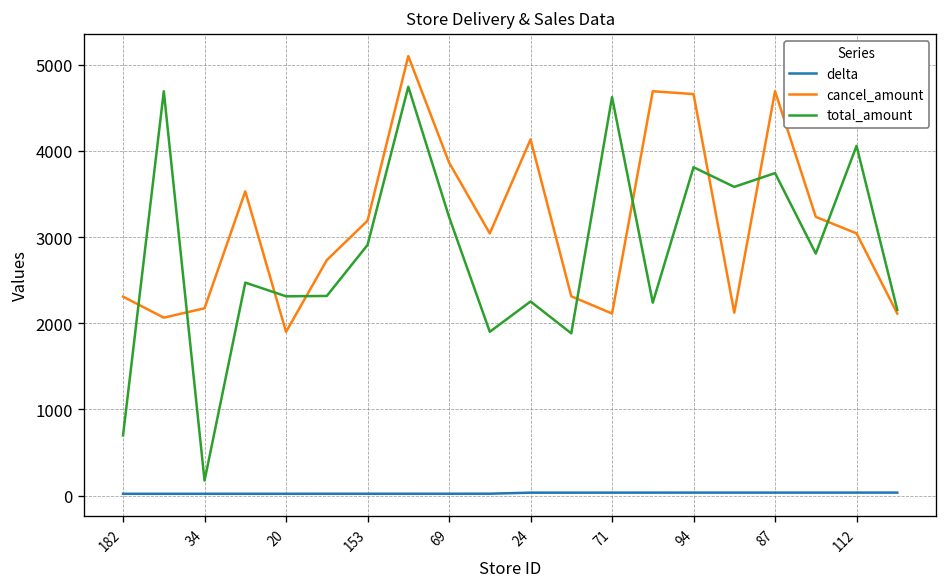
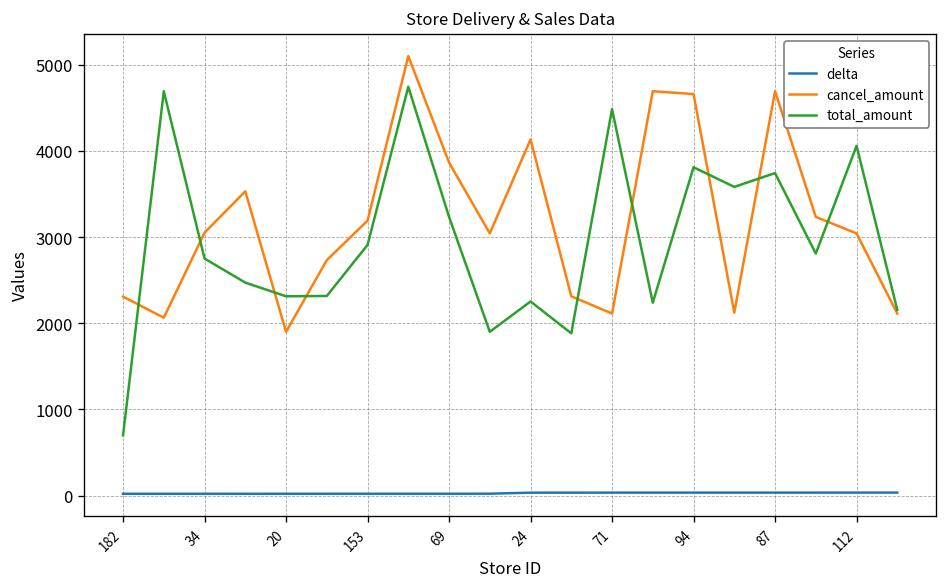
cancel_amount, 34: 2200 -> 3100
total_amount, 34: 200 -> 2800
total_amount, 71: 4600 -> 4500
